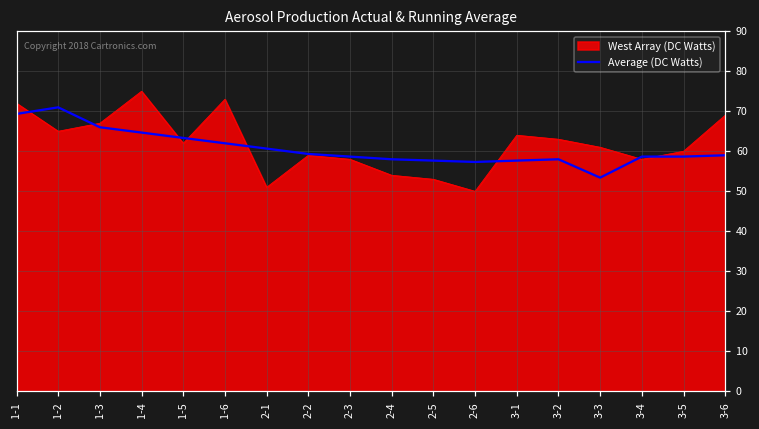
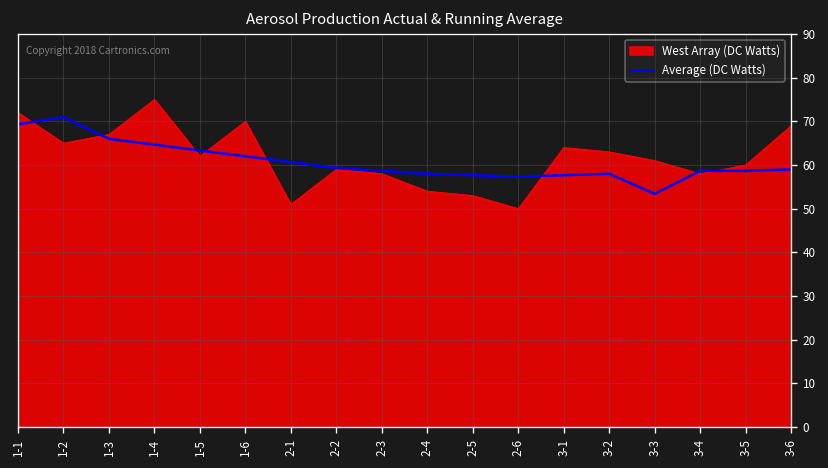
West Array (DC Watts), 1-6: 73 -> 70
